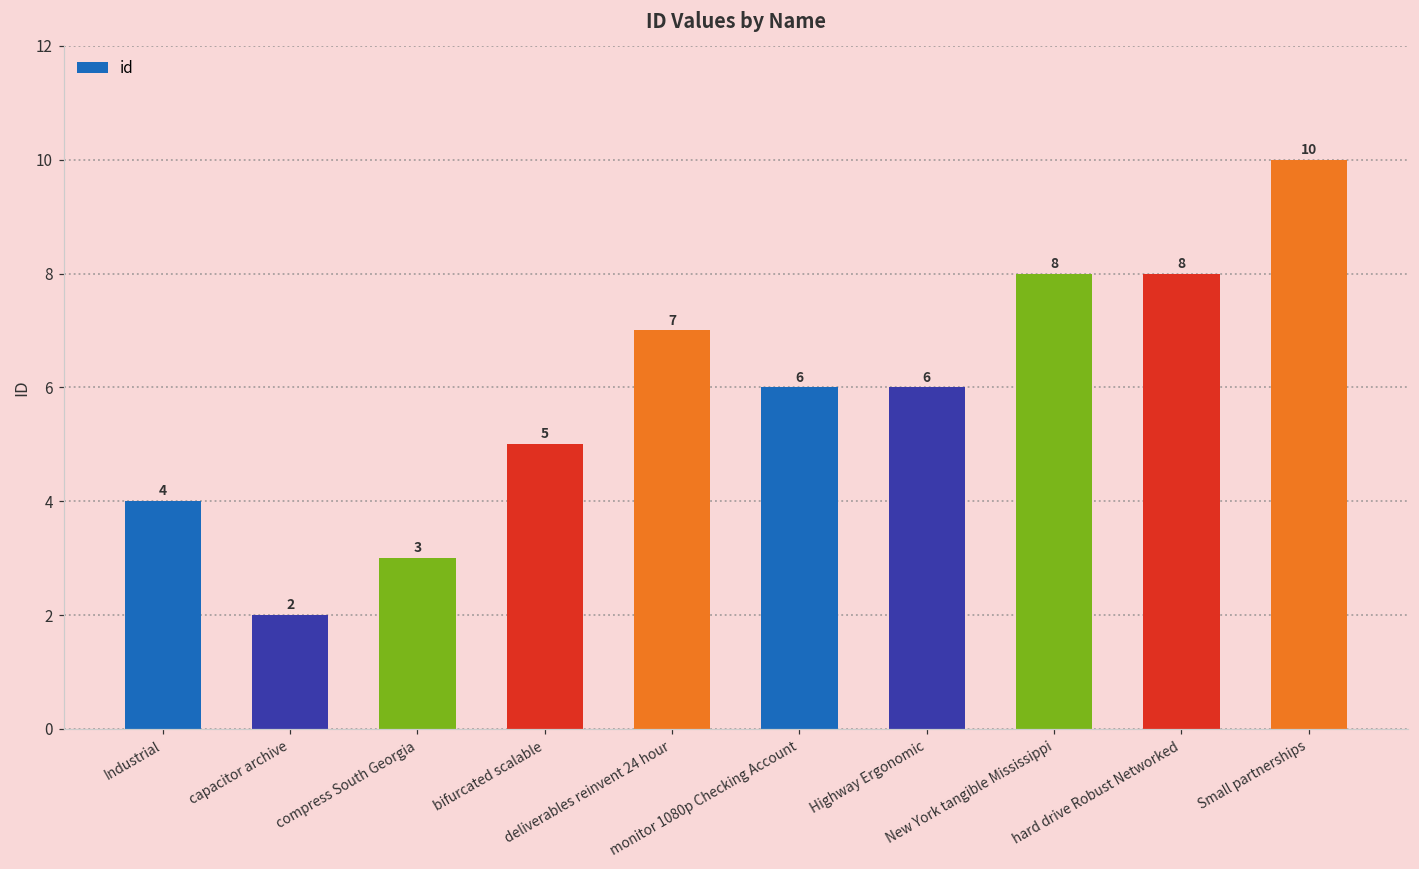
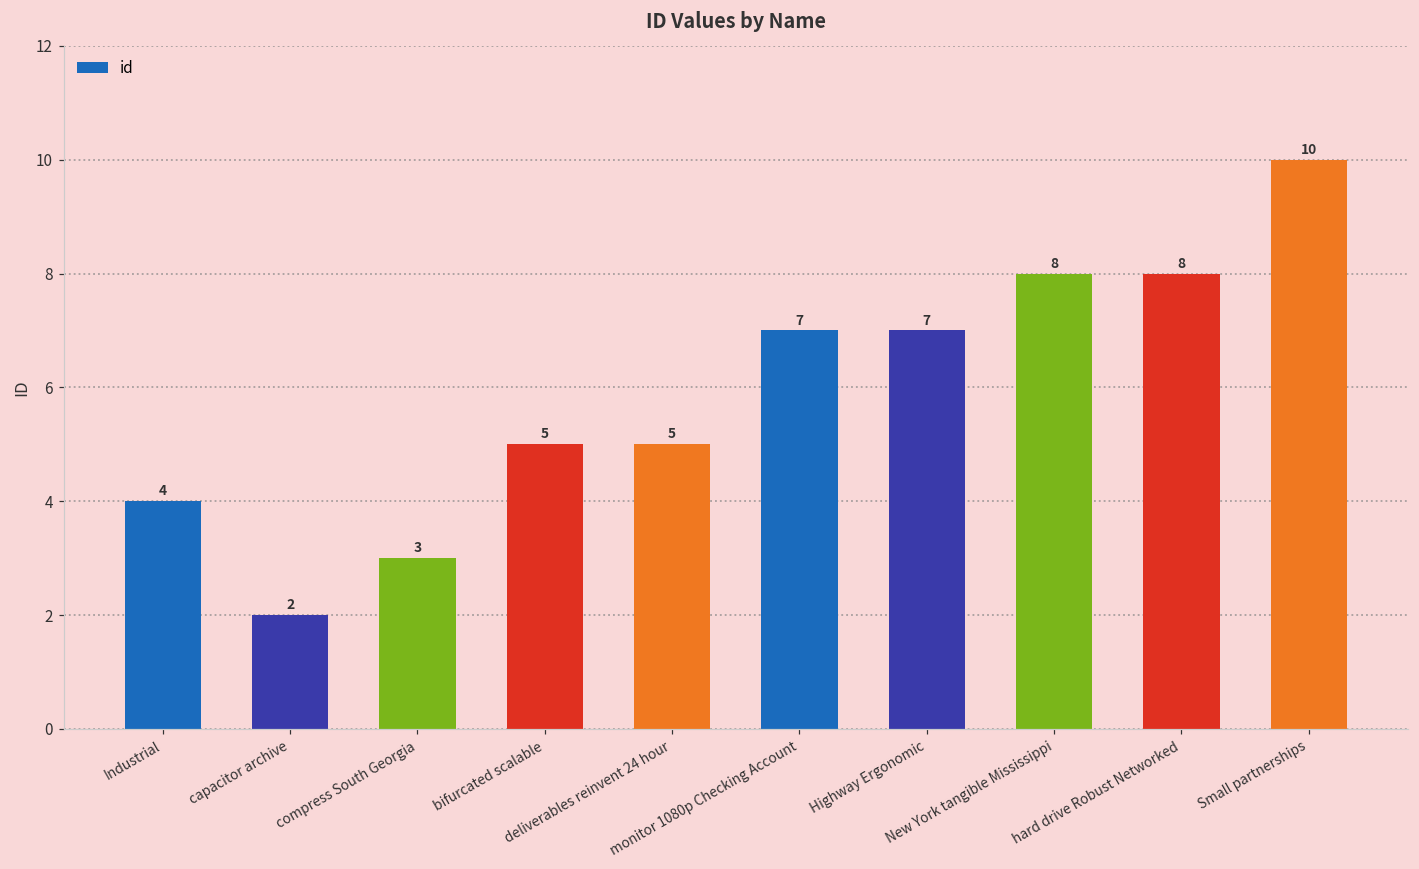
deliverables reinvent 24 hour: 7 -> 5
monitor 1080p Checking Account: 6 -> 7
Highway Ergonomic: 6 -> 7
